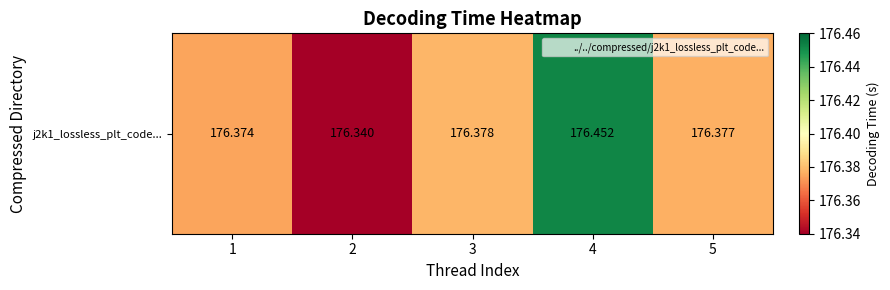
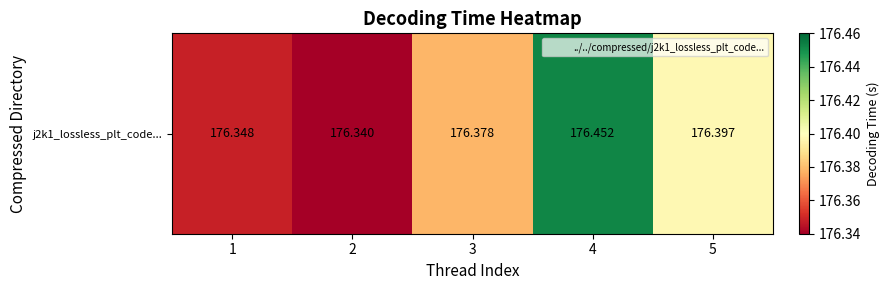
j2k1_lossless_plt_code..., 1: 176.374 -> 176.348
j2k1_lossless_plt_code..., 5: 176.377 -> 176.397
